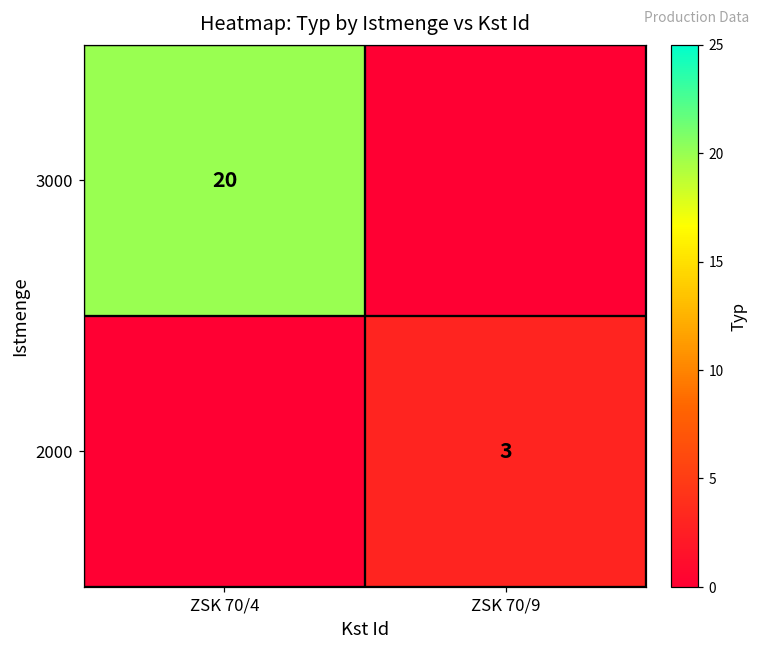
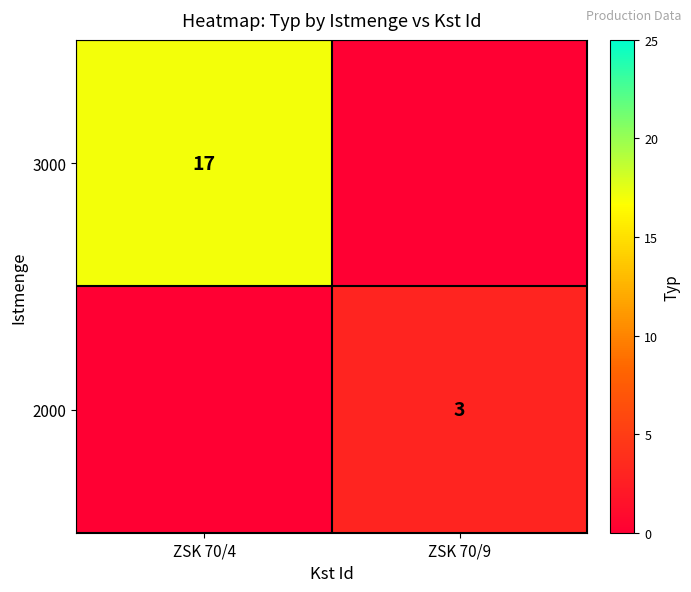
3000, ZSK 70/4: 20 -> 17
